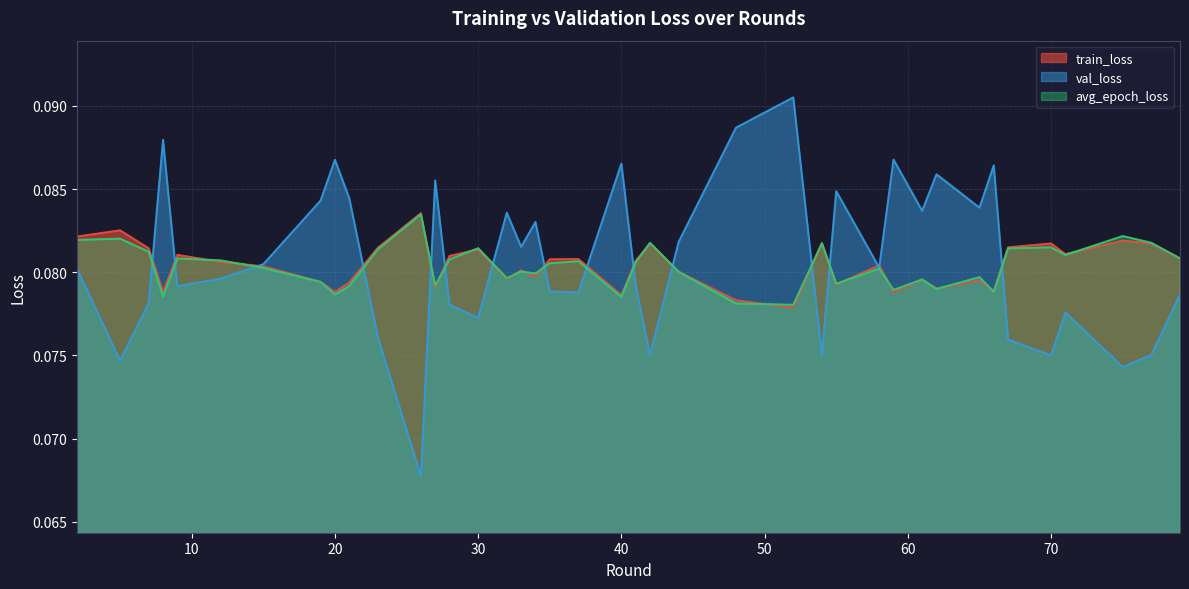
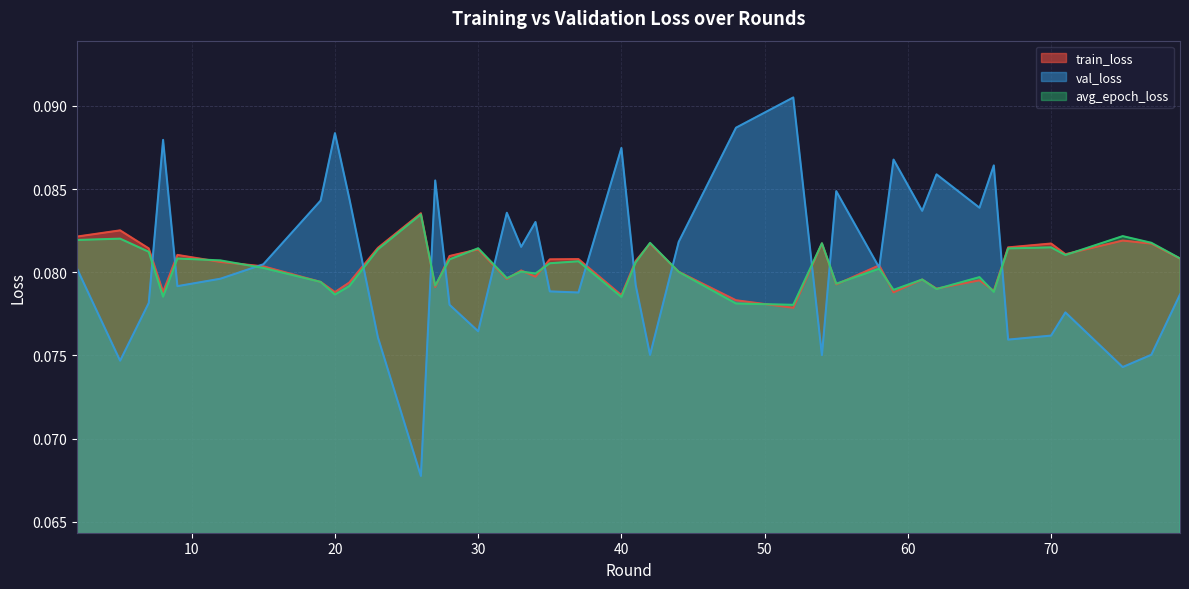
val_loss, 20: 0.0868 -> 0.0884
val_loss, 30: 0.0773 -> 0.0765
val_loss, 40: 0.0865 -> 0.0875
val_loss, 70: 0.0750 -> 0.0762
